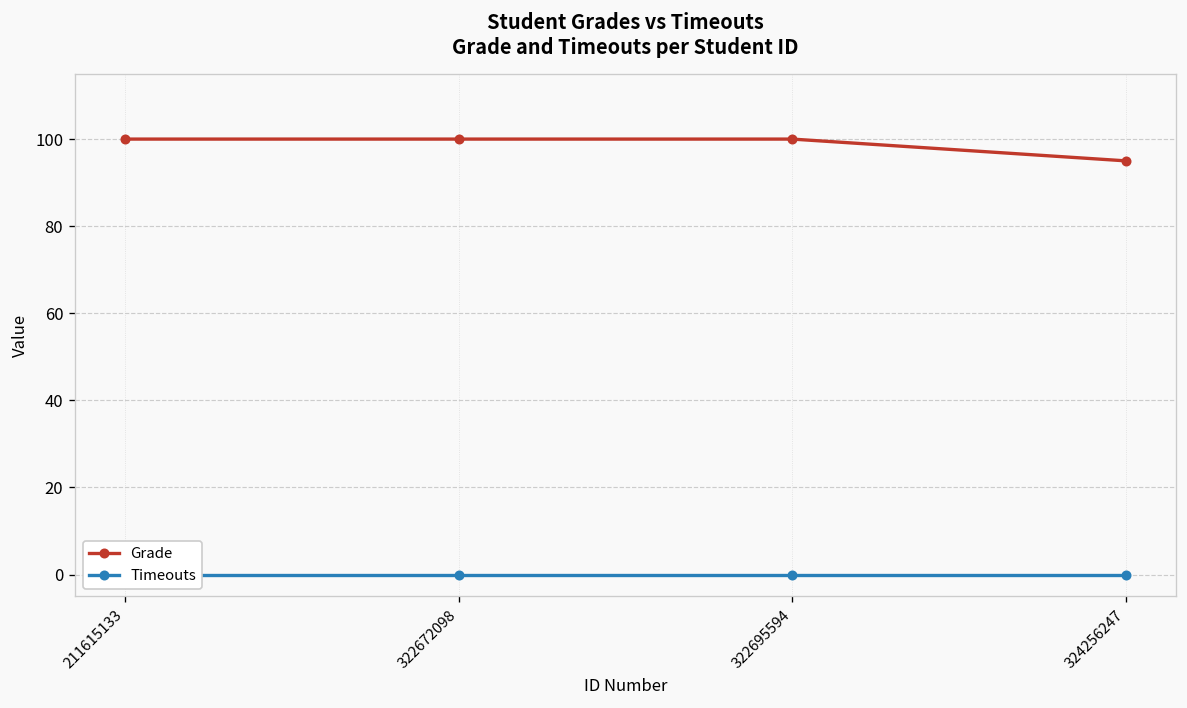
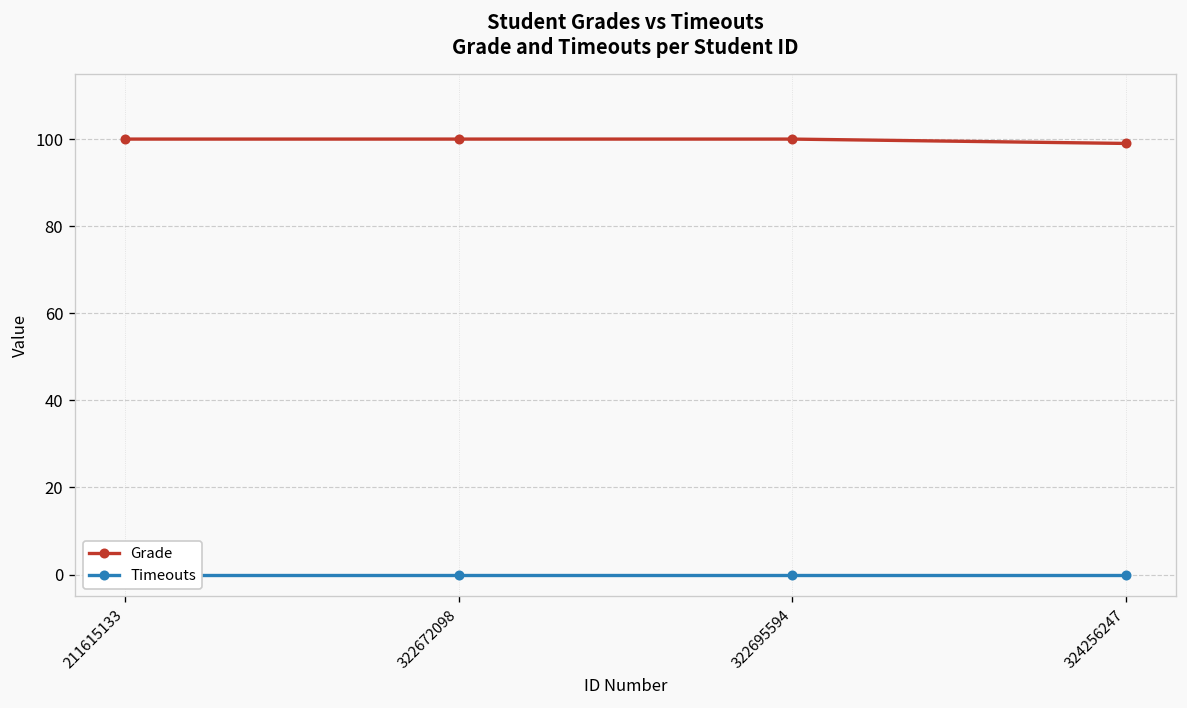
Grade, 324256247: 95 -> 99
